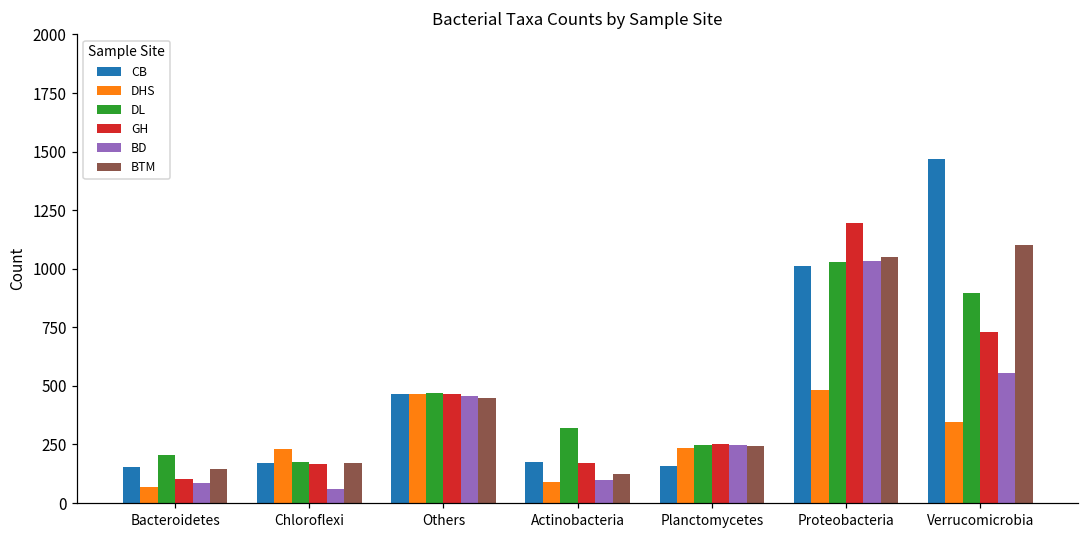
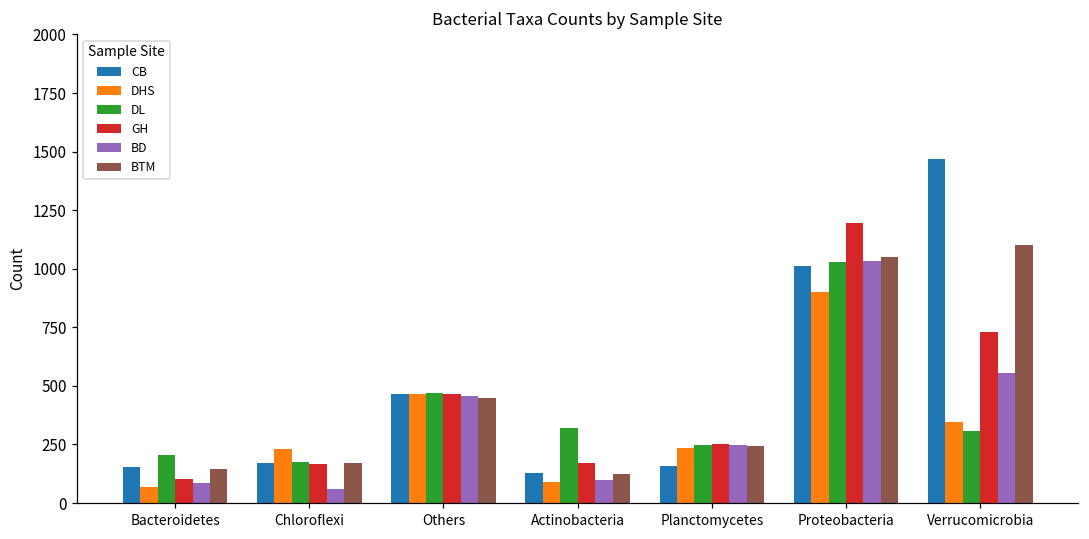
CB, Actinobacteria: 180 -> 130
DHS, Proteobacteria: 480 -> 900
DL, Verrucomicrobia: 900 -> 310
